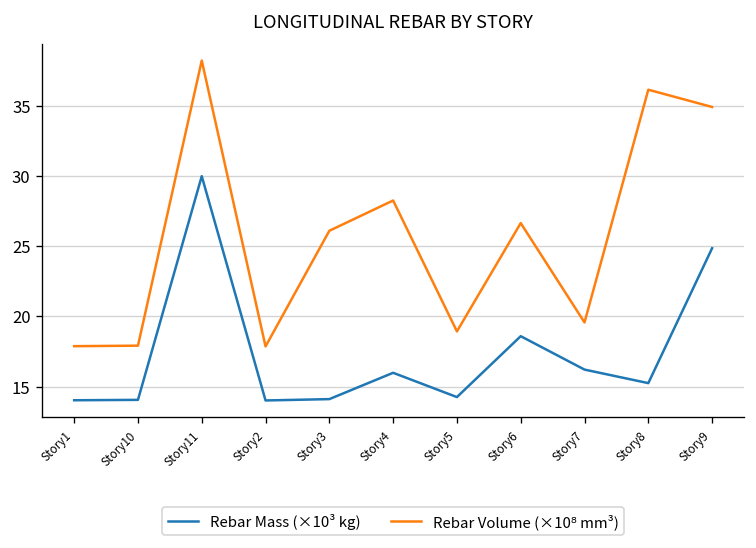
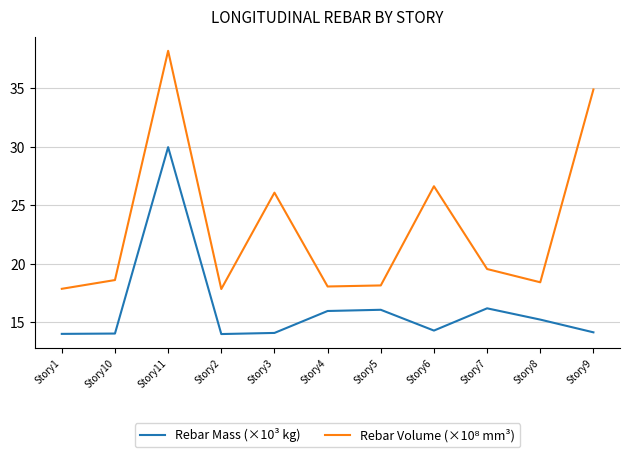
Rebar Volume (×10⁸ mm³), Story10: 17.9 -> 18.6
Rebar Volume (×10⁸ mm³), Story4: 28.2 -> 18.1
Rebar Mass (×10³ kg), Story5: 14.2 -> 16.1
Rebar Volume (×10⁸ mm³), Story5: 18.9 -> 18.2
Rebar Mass (×10³ kg), Story6: 18.6 -> 14.3
Rebar Volume (×10⁸ mm³), Story8: 36.1 -> 18.4
Rebar Mass (×10³ kg), Story9: 24.8 -> 14.2
